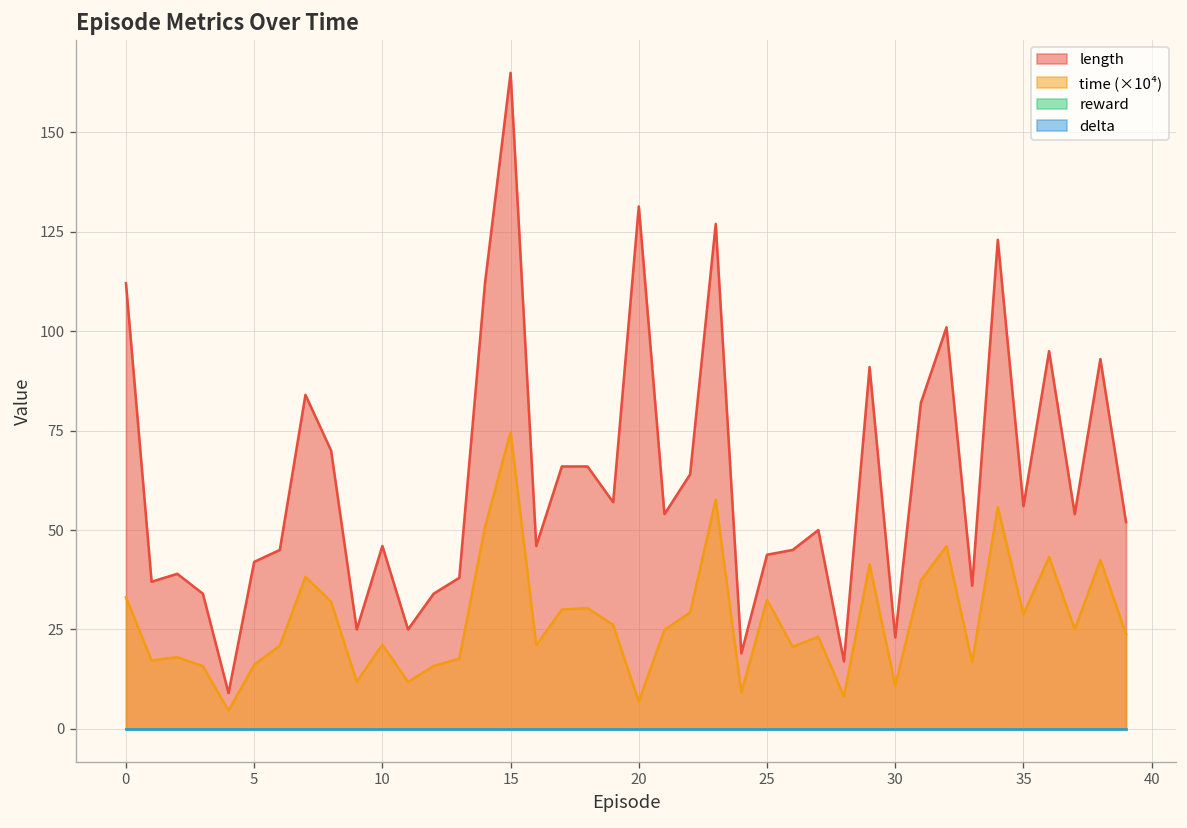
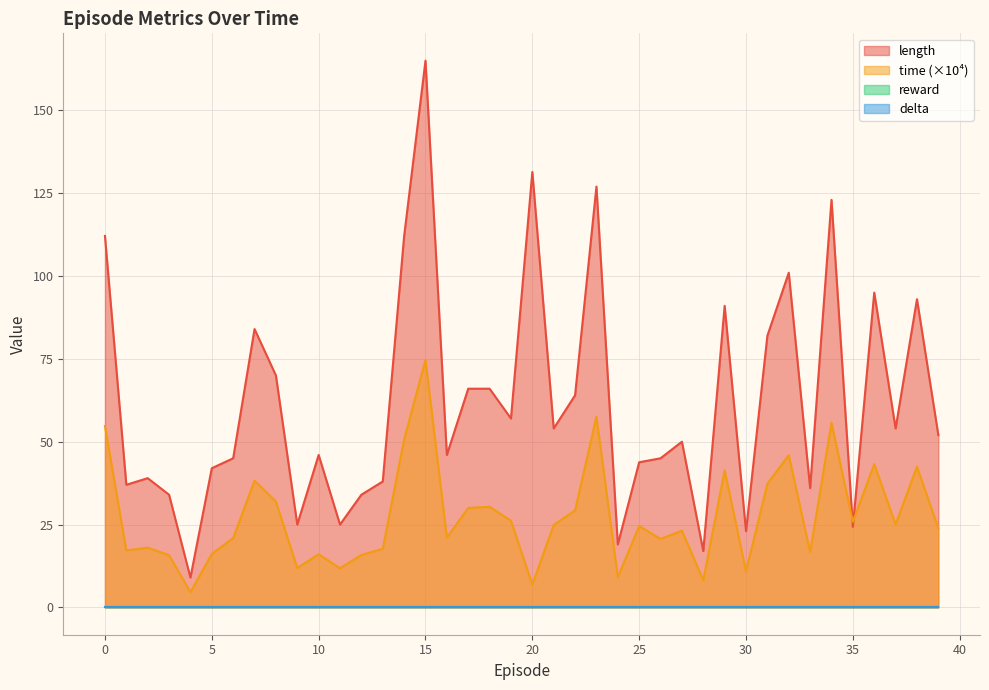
time (×10⁴), 0: 33 -> 55
time (×10⁴), 10: 21 -> 16
time (×10⁴), 25: 32 -> 25
length, 35: 56 -> 24
time (×10⁴), 35: 29 -> 26
